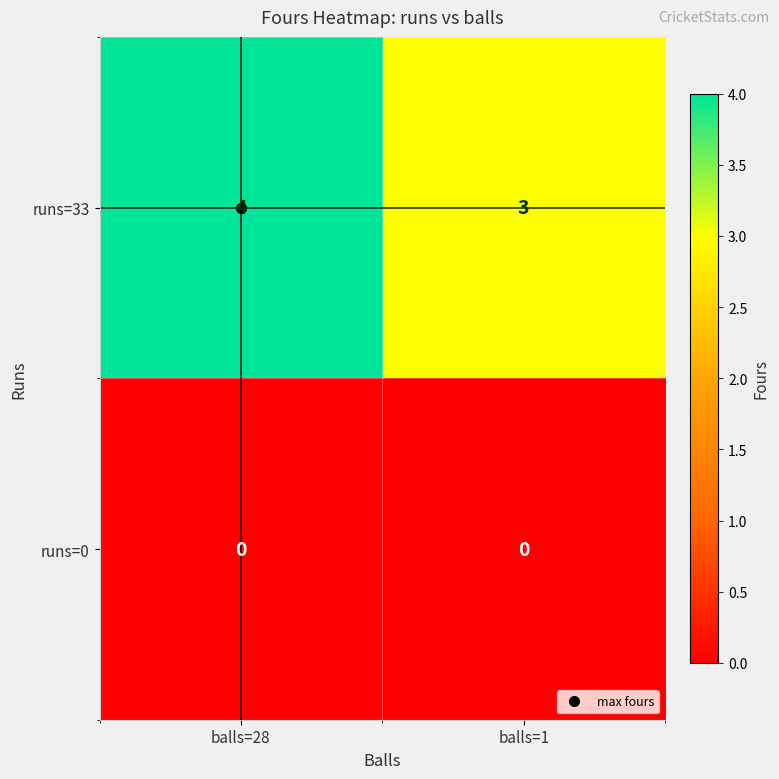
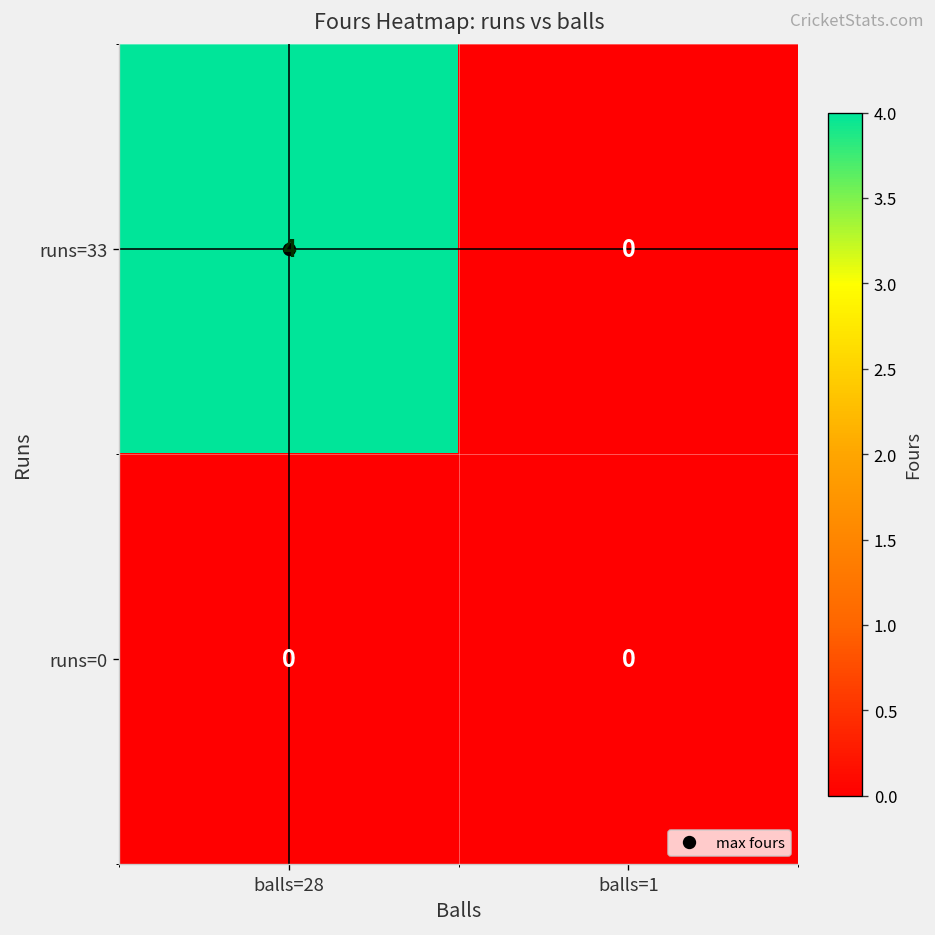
runs=33, balls=1: 3 -> 0
